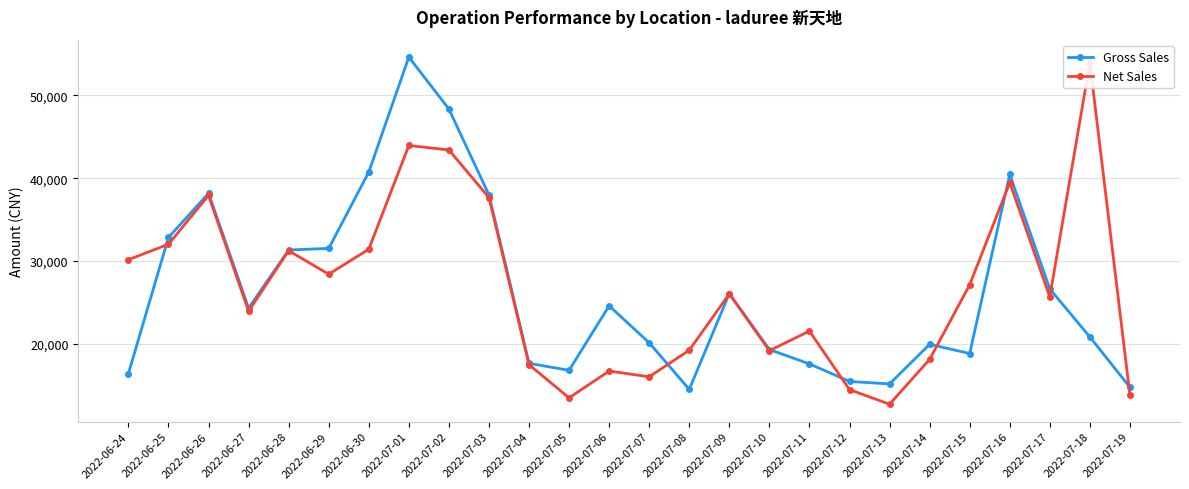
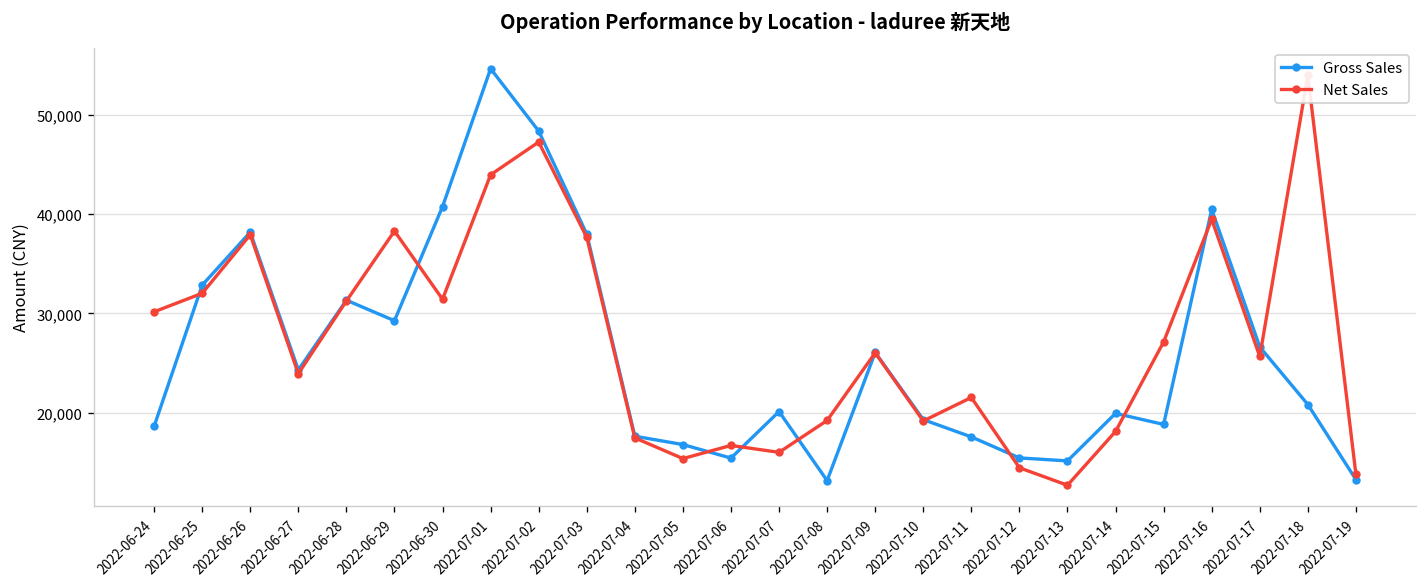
Gross Sales, 2022-06-24: 16,000 -> 19,000
Gross Sales, 2022-06-29: 32,000 -> 29,000
Net Sales, 2022-06-29: 28,000 -> 38,000
Net Sales, 2022-07-02: 43,000 -> 47,000
Net Sales, 2022-07-05: 13,000 -> 15,000
Gross Sales, 2022-07-06: 25,000 -> 15,000
Gross Sales, 2022-07-08: 15,000 -> 13,000
Gross Sales, 2022-07-19: 15,000 -> 13,000
